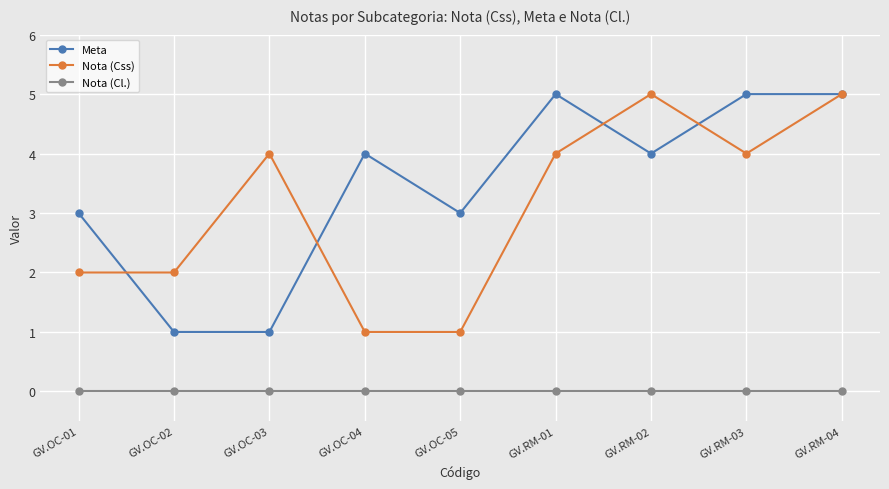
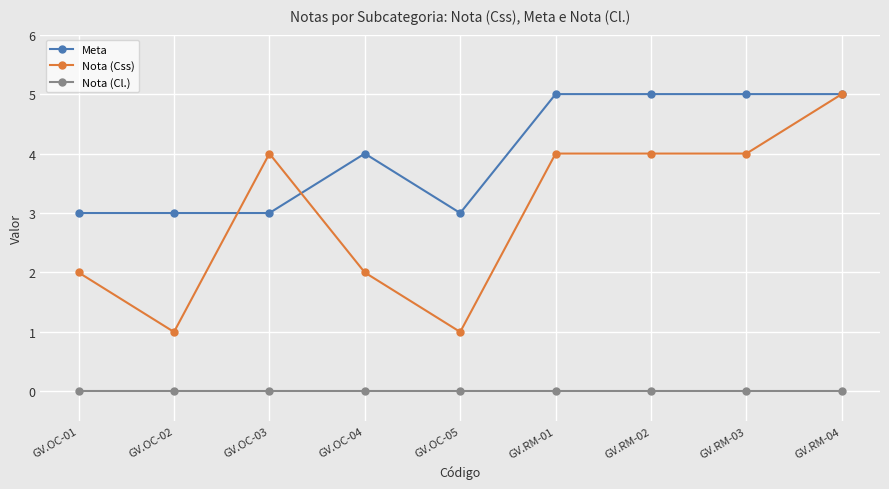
Meta, GV.OC-02: 1 -> 3
Nota (Css), GV.OC-02: 2 -> 1
Meta, GV.OC-03: 1 -> 3
Nota (Css), GV.OC-04: 1 -> 2
Meta, GV.RM-02: 4 -> 5
Nota (Css), GV.RM-02: 5 -> 4
